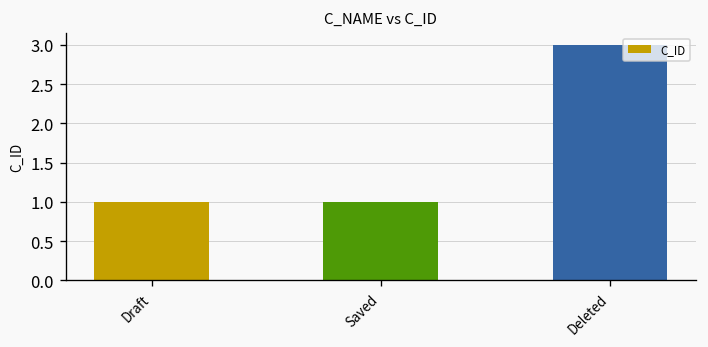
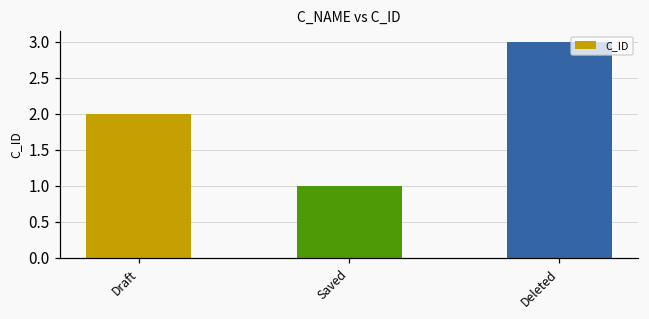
Draft: 1 -> 2
